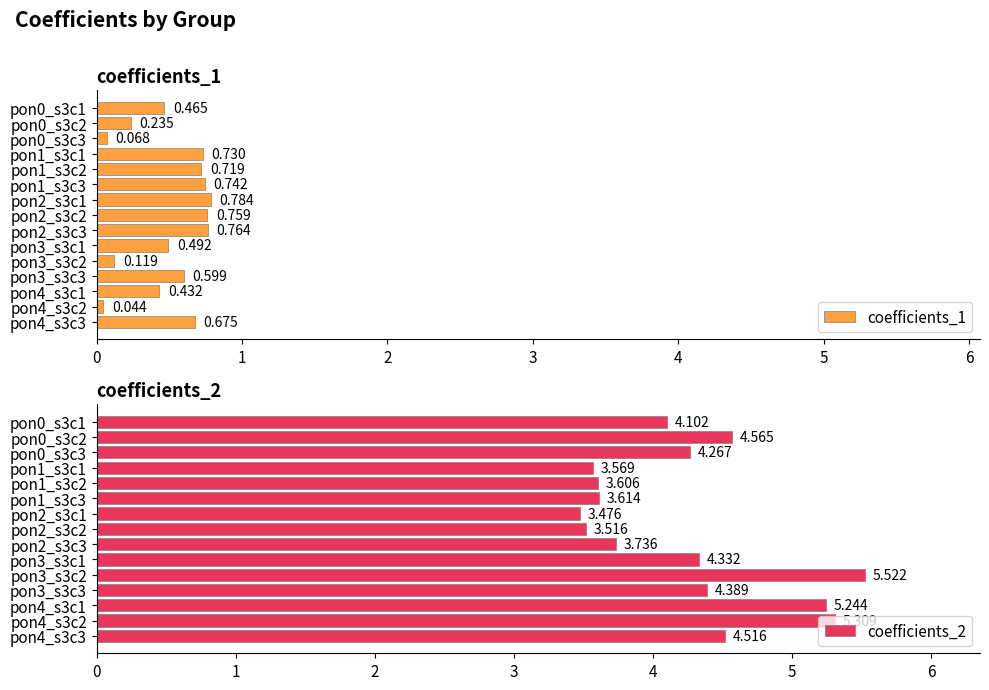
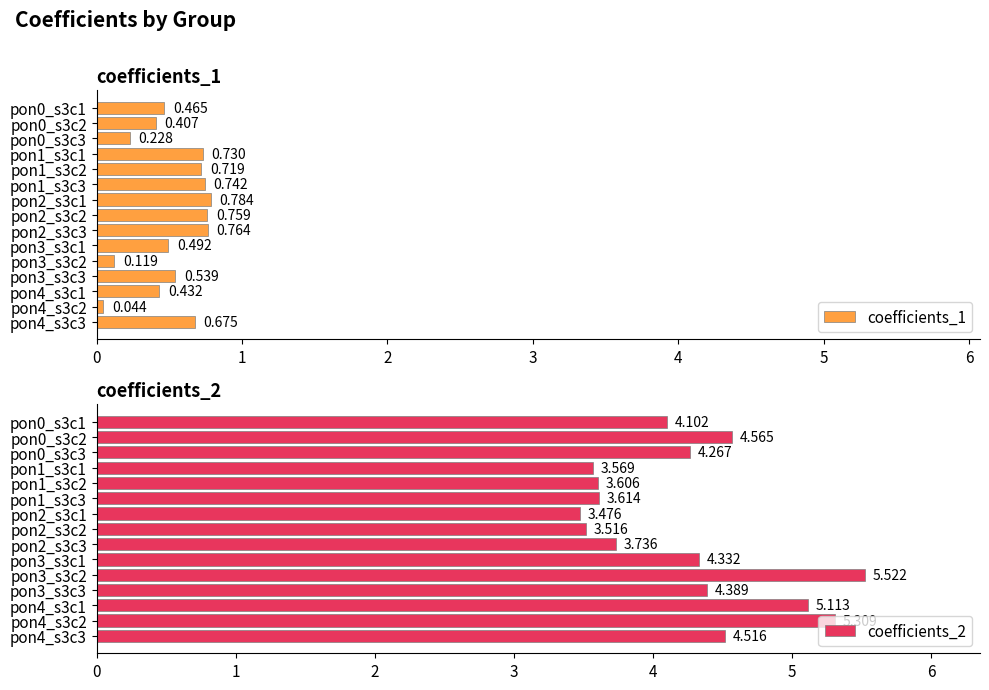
coefficients_1, pon0_s3c2: 0.235 -> 0.407
coefficients_1, pon0_s3c3: 0.068 -> 0.228
coefficients_1, pon3_s3c3: 0.599 -> 0.539
coefficients_2, pon4_s3c1: 5.244 -> 5.113
